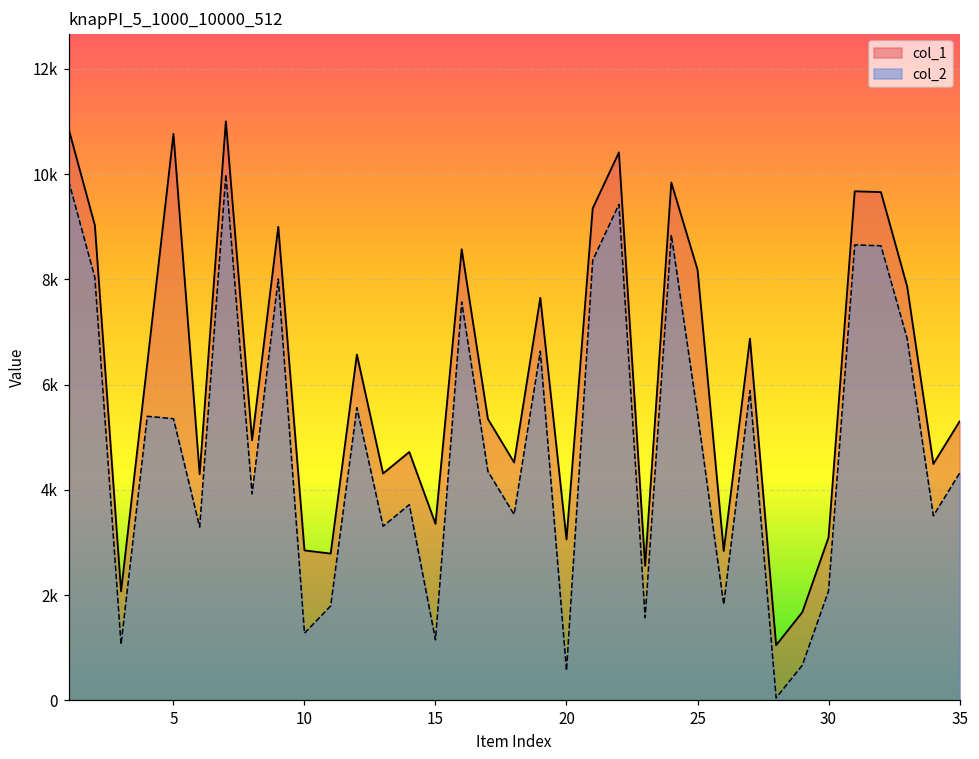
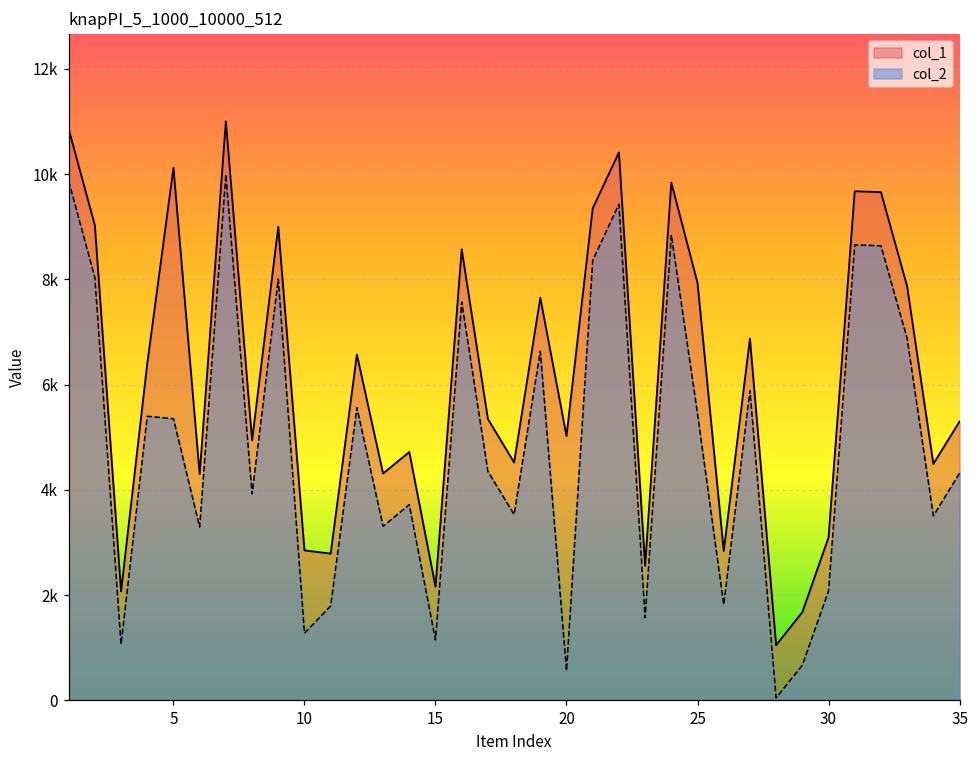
col_1, 5: 10800 -> 10100
col_1, 15: 3400 -> 2200
col_1, 20: 3100 -> 5000
col_1, 25: 8200 -> 7900
